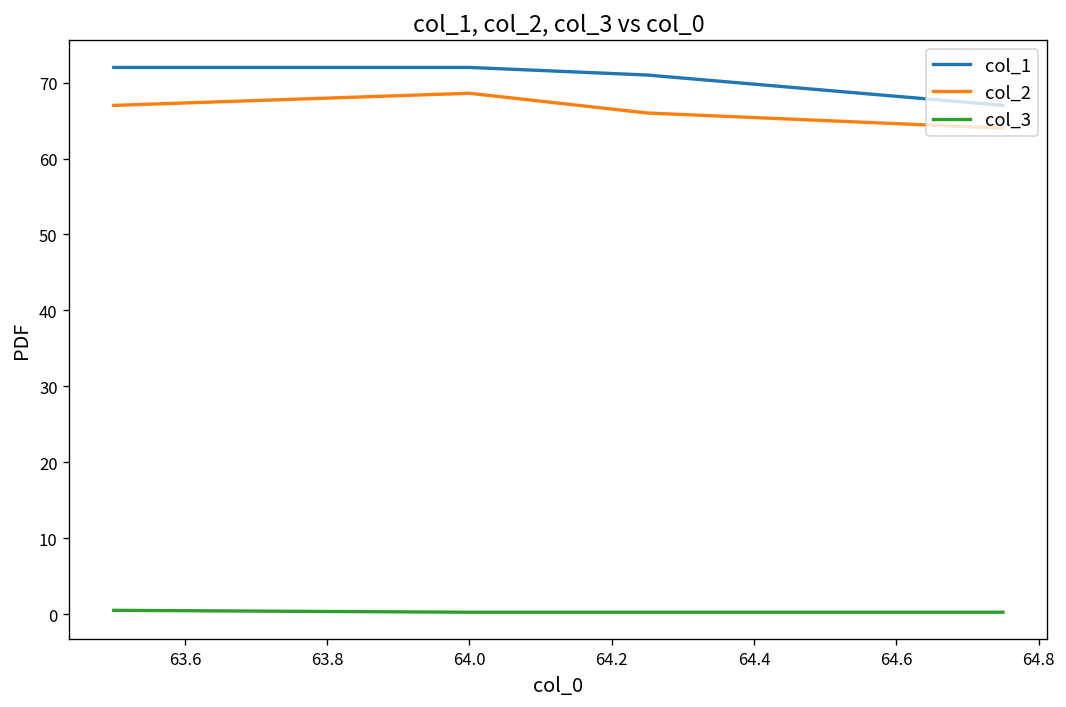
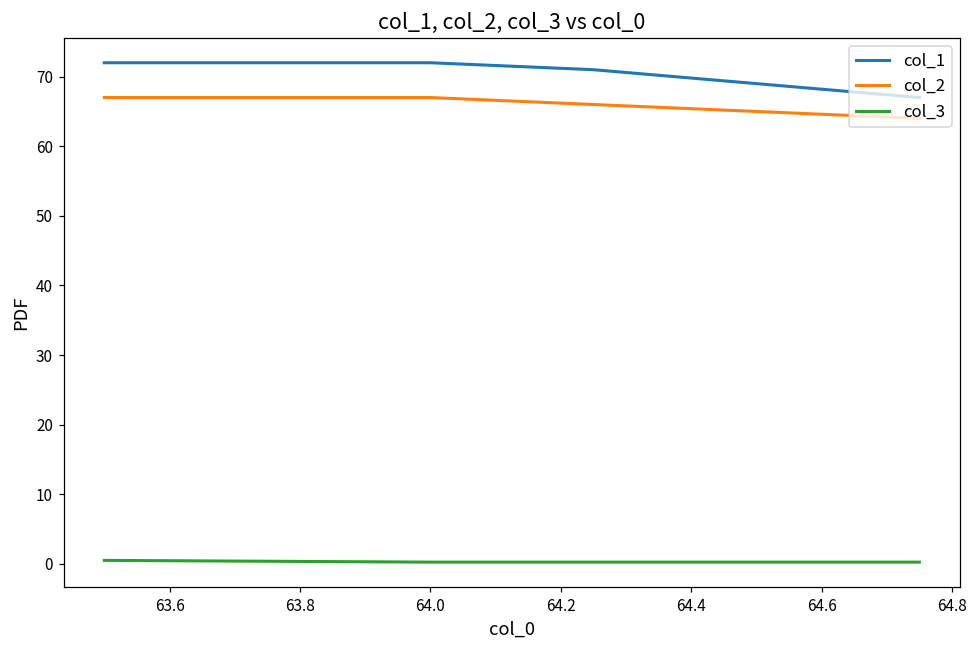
col_2, 64.0: 69 -> 67
